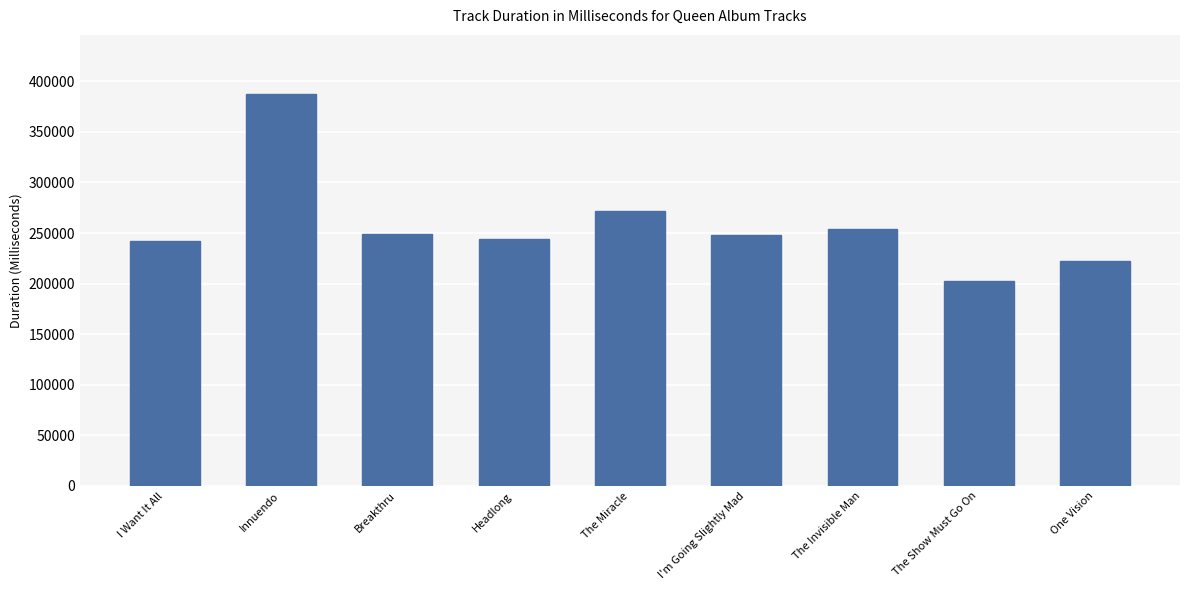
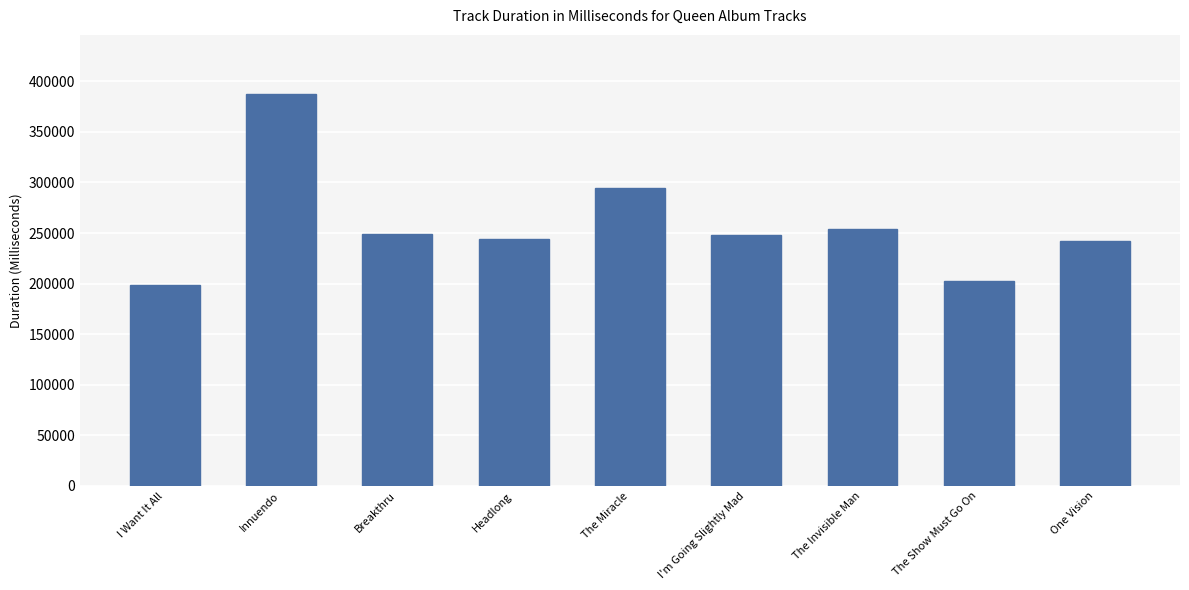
I Want It All: 242000 -> 199000
The Miracle: 272000 -> 295000
One Vision: 222000 -> 243000
